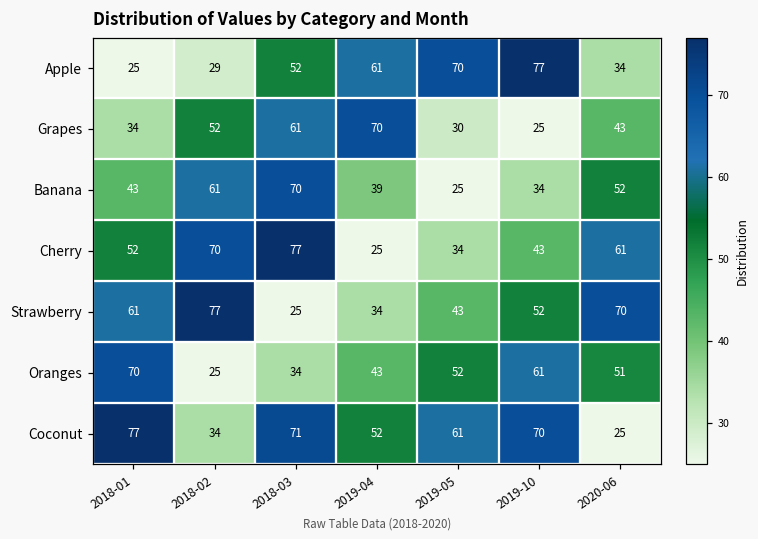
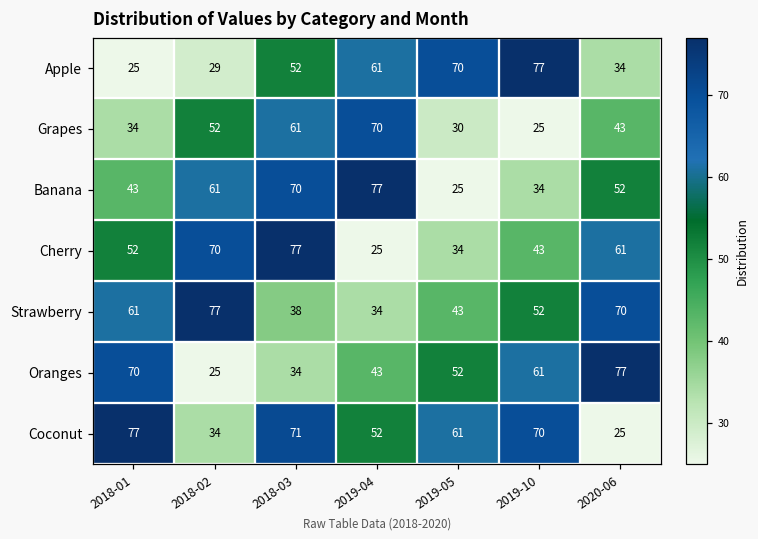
Banana, 2019-04: 39 -> 77
Strawberry, 2018-03: 25 -> 38
Oranges, 2020-06: 51 -> 77
